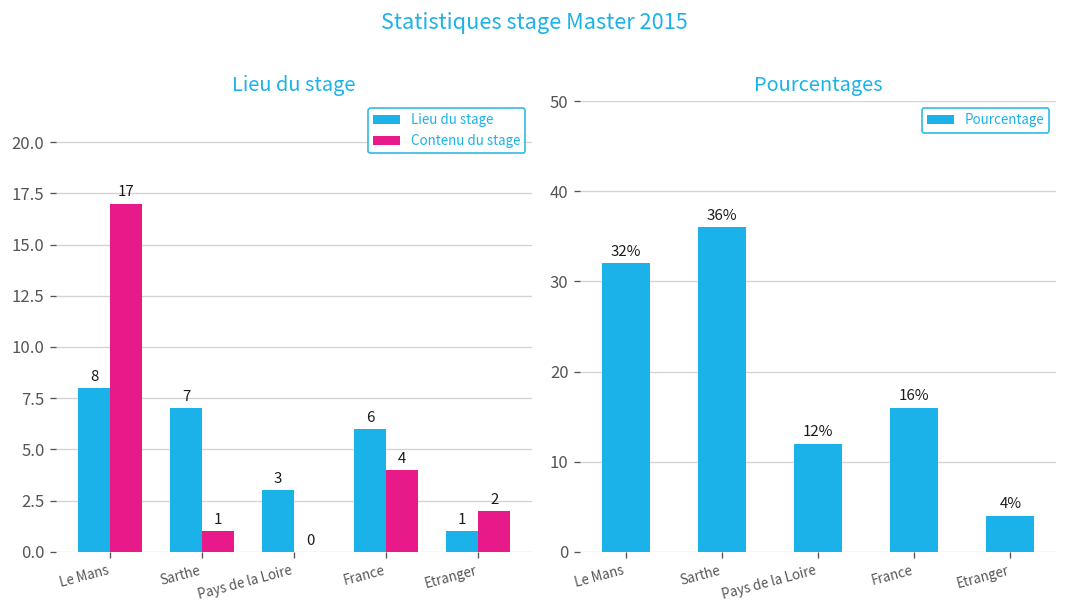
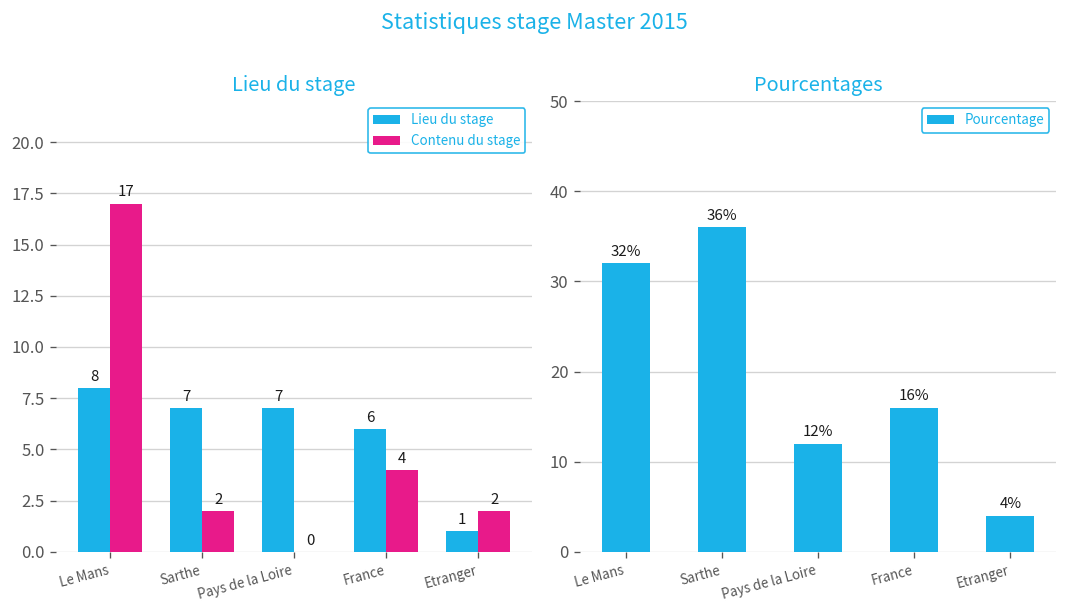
Lieu du stage, Contenu du stage, Sarthe: 1 -> 2
Lieu du stage, Lieu du stage, Pays de la Loire: 3 -> 7
